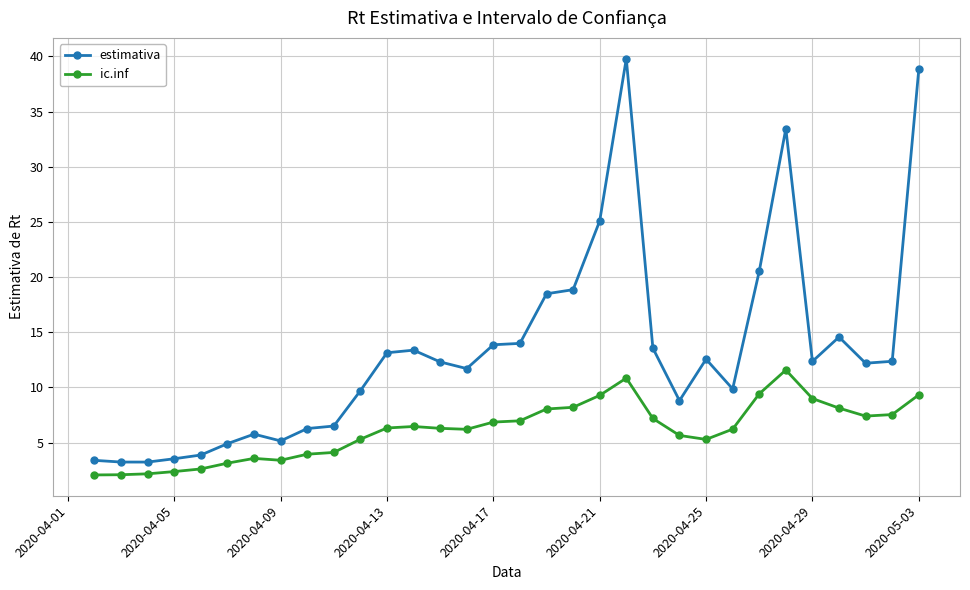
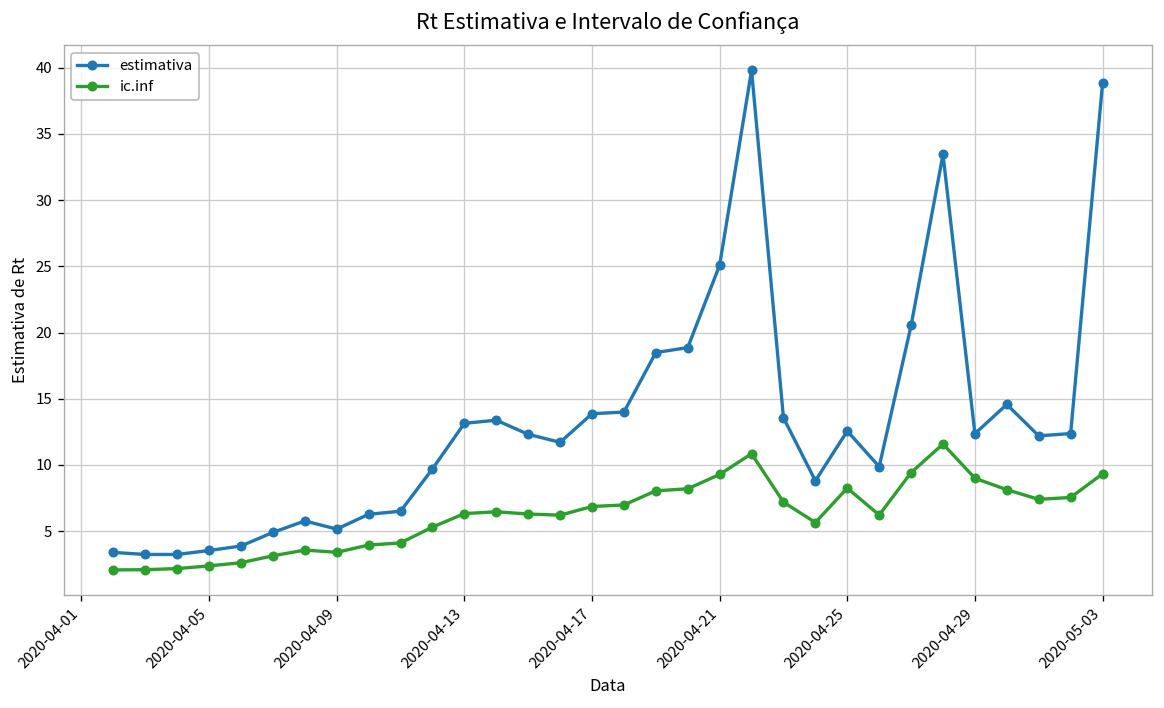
ic.inf, 2020-04-25: 5.3 -> 8.3
